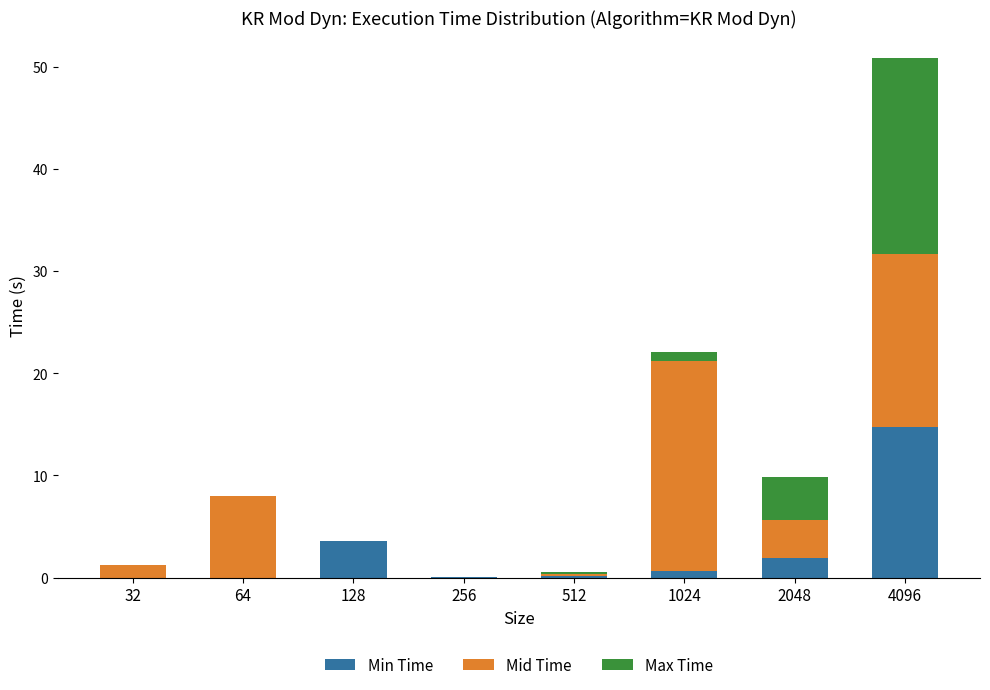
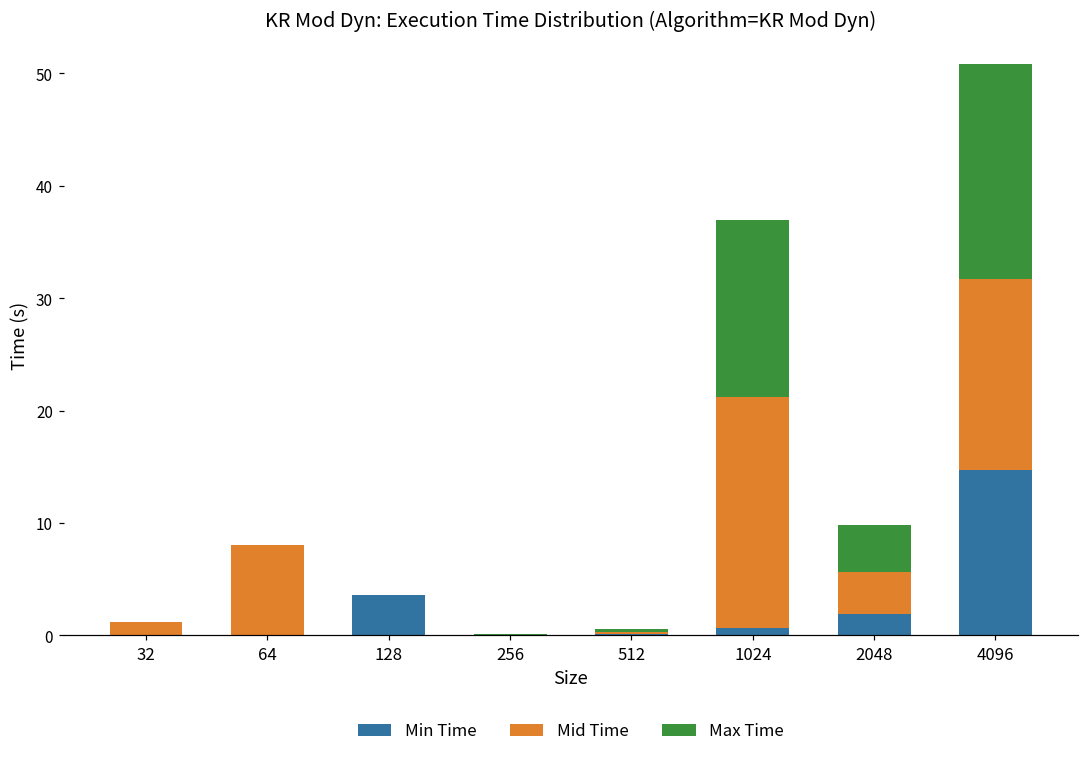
Max Time, 1024: 0.9 -> 15.7
